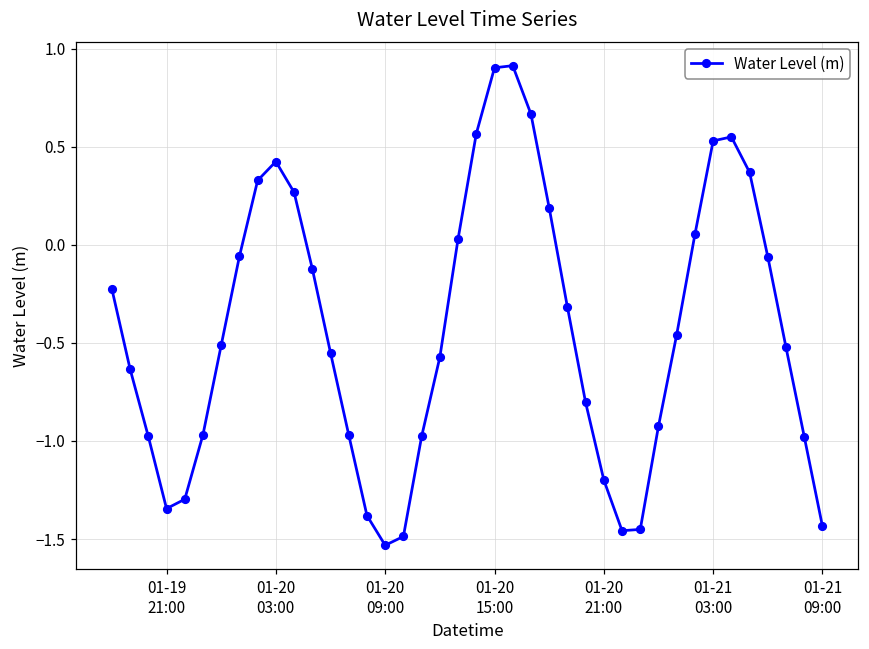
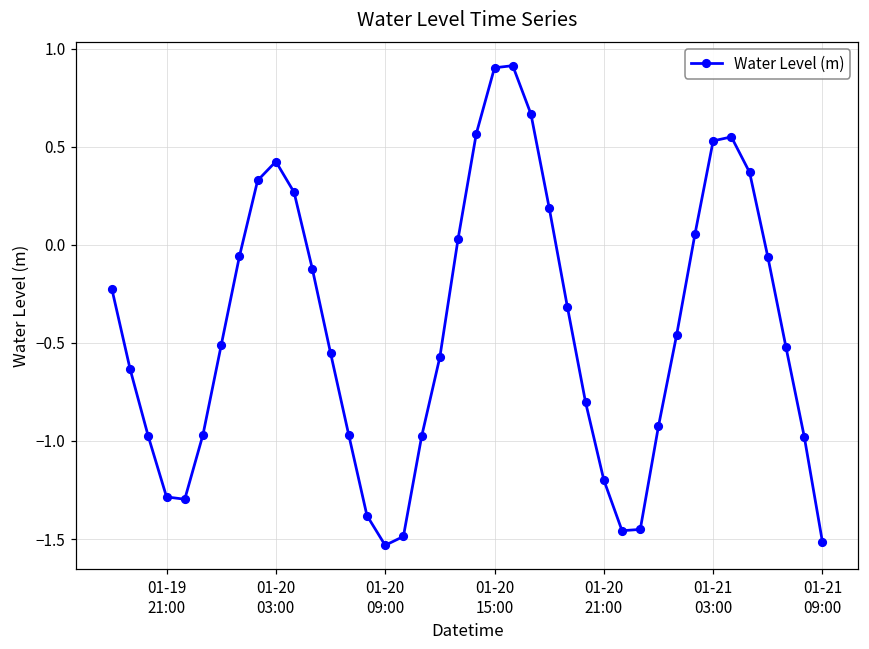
01-19 21:00: -1.35 -> -1.29
01-21 09:00: -1.44 -> -1.52
